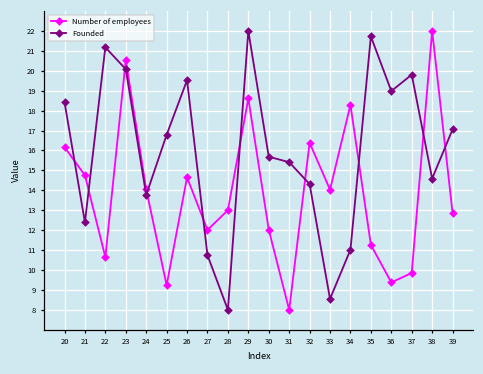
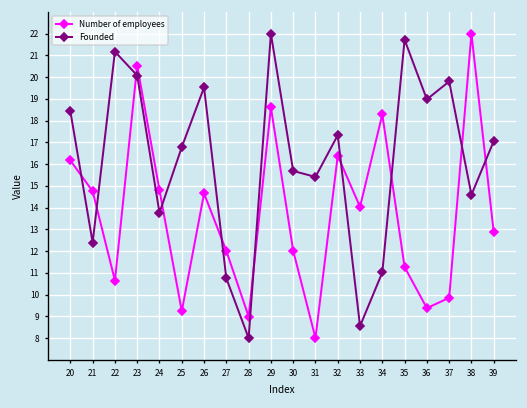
Number of employees, 24: 14.1 -> 14.8
Number of employees, 28: 13.0 -> 9.0
Founded, 32: 14.3 -> 17.3
